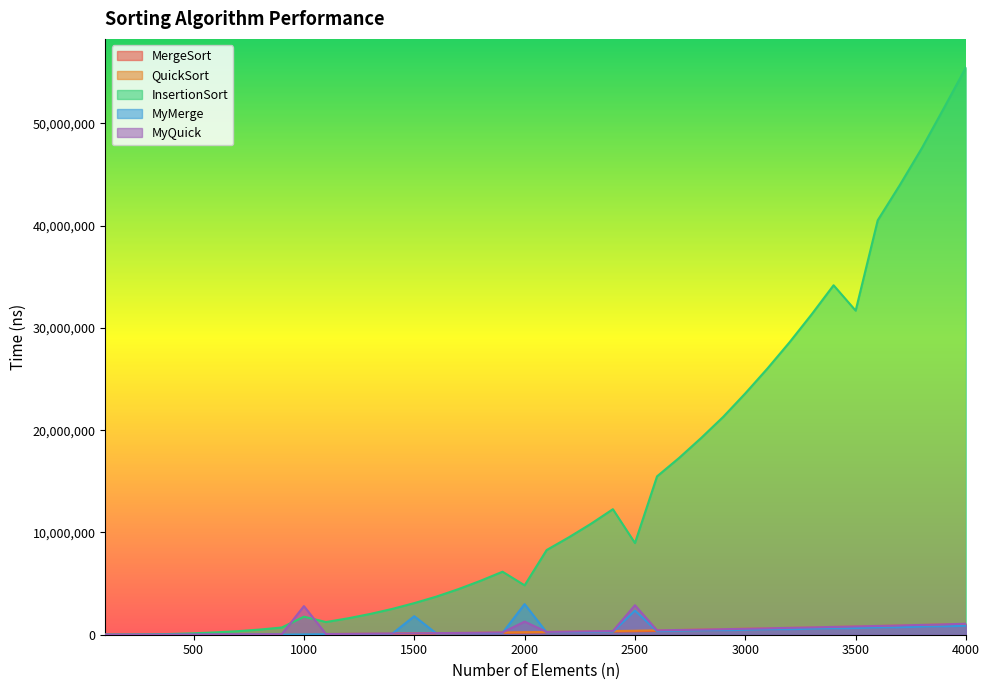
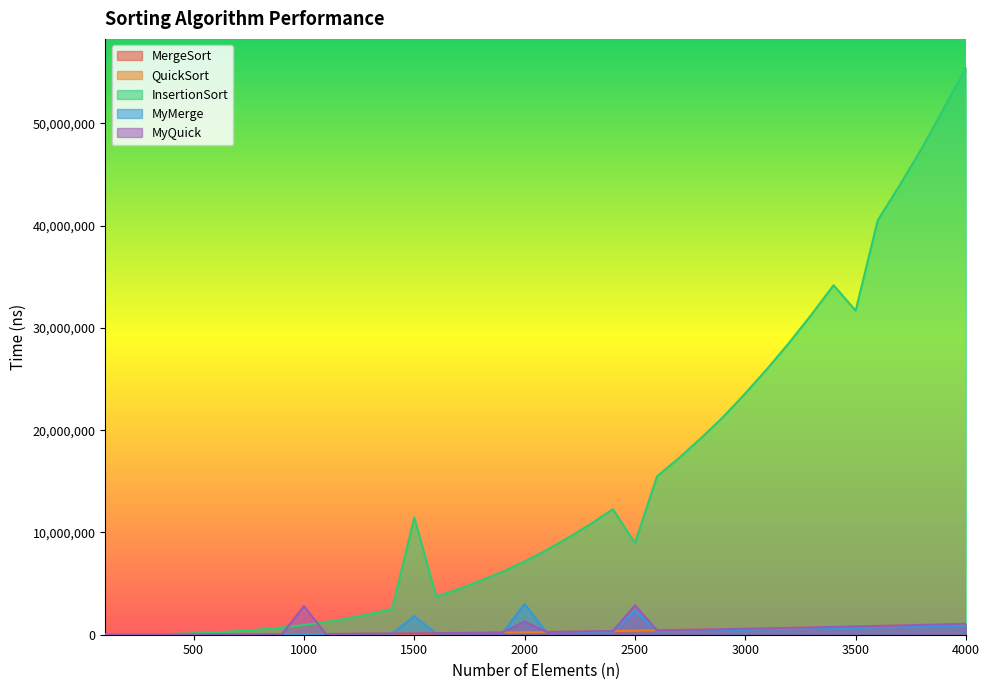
InsertionSort, 1000: 1,800,000 -> 900,000
InsertionSort, 1500: 3,100,000 -> 11,500,000
InsertionSort, 2000: 4,800,000 -> 7,200,000
